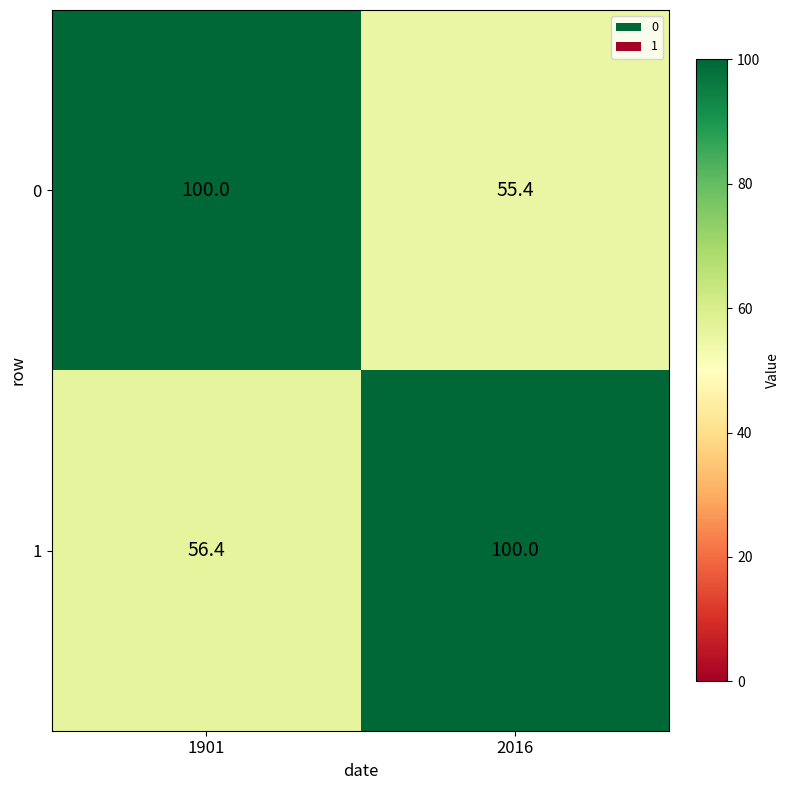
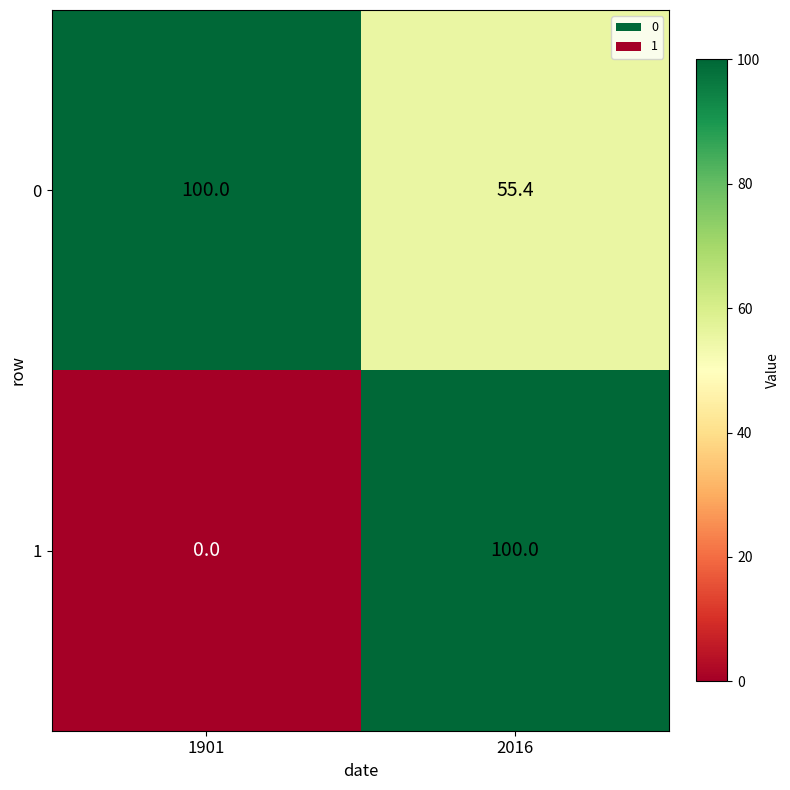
1, 1901: 56.4 -> 0.0
